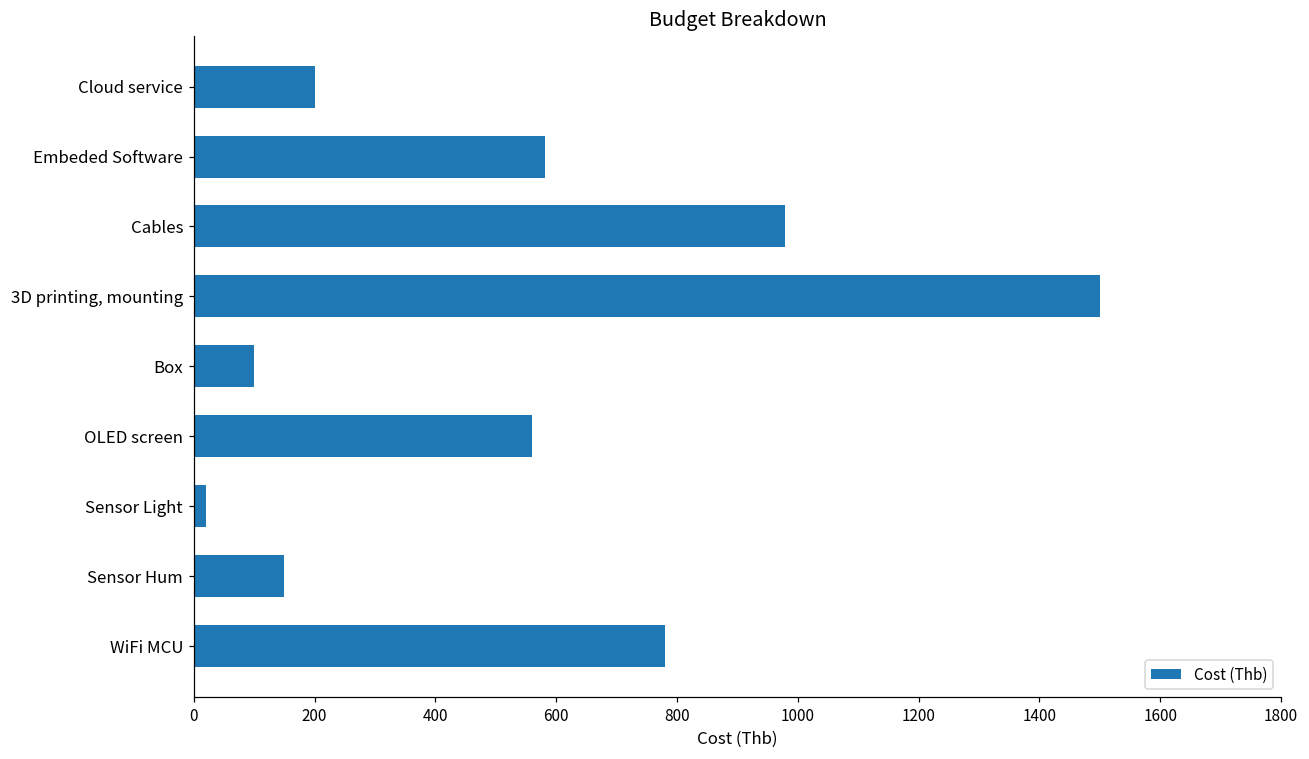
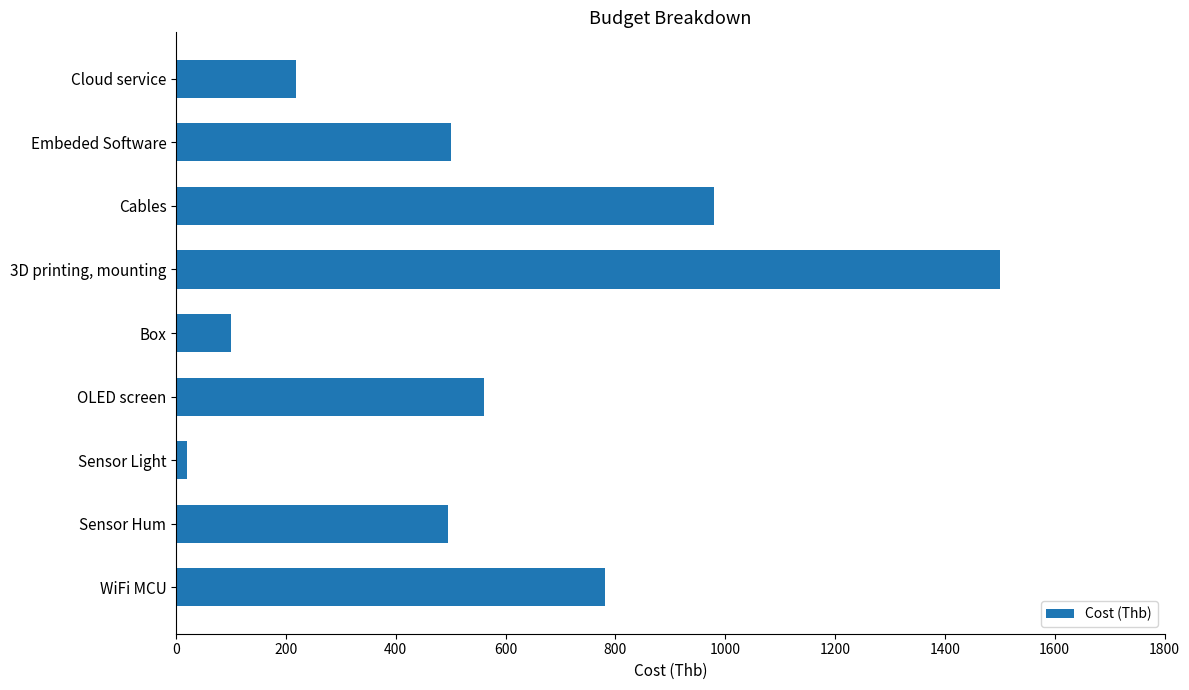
Cloud service: 200 -> 220
Embeded Software: 580 -> 500
Sensor Hum: 150 -> 500
